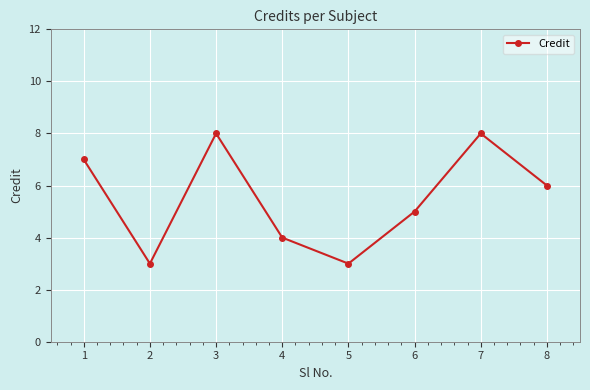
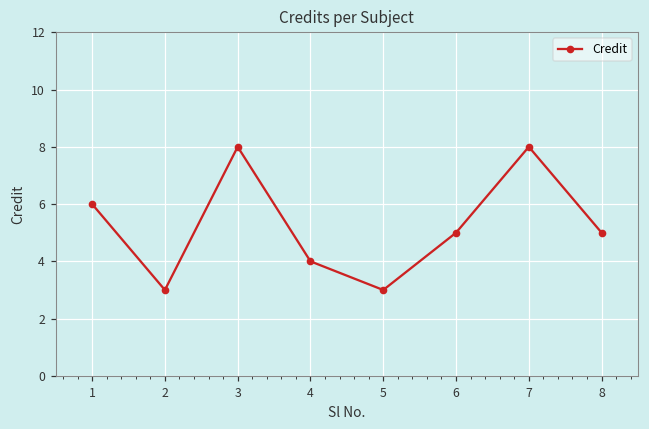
1: 7 -> 6
8: 6 -> 5
